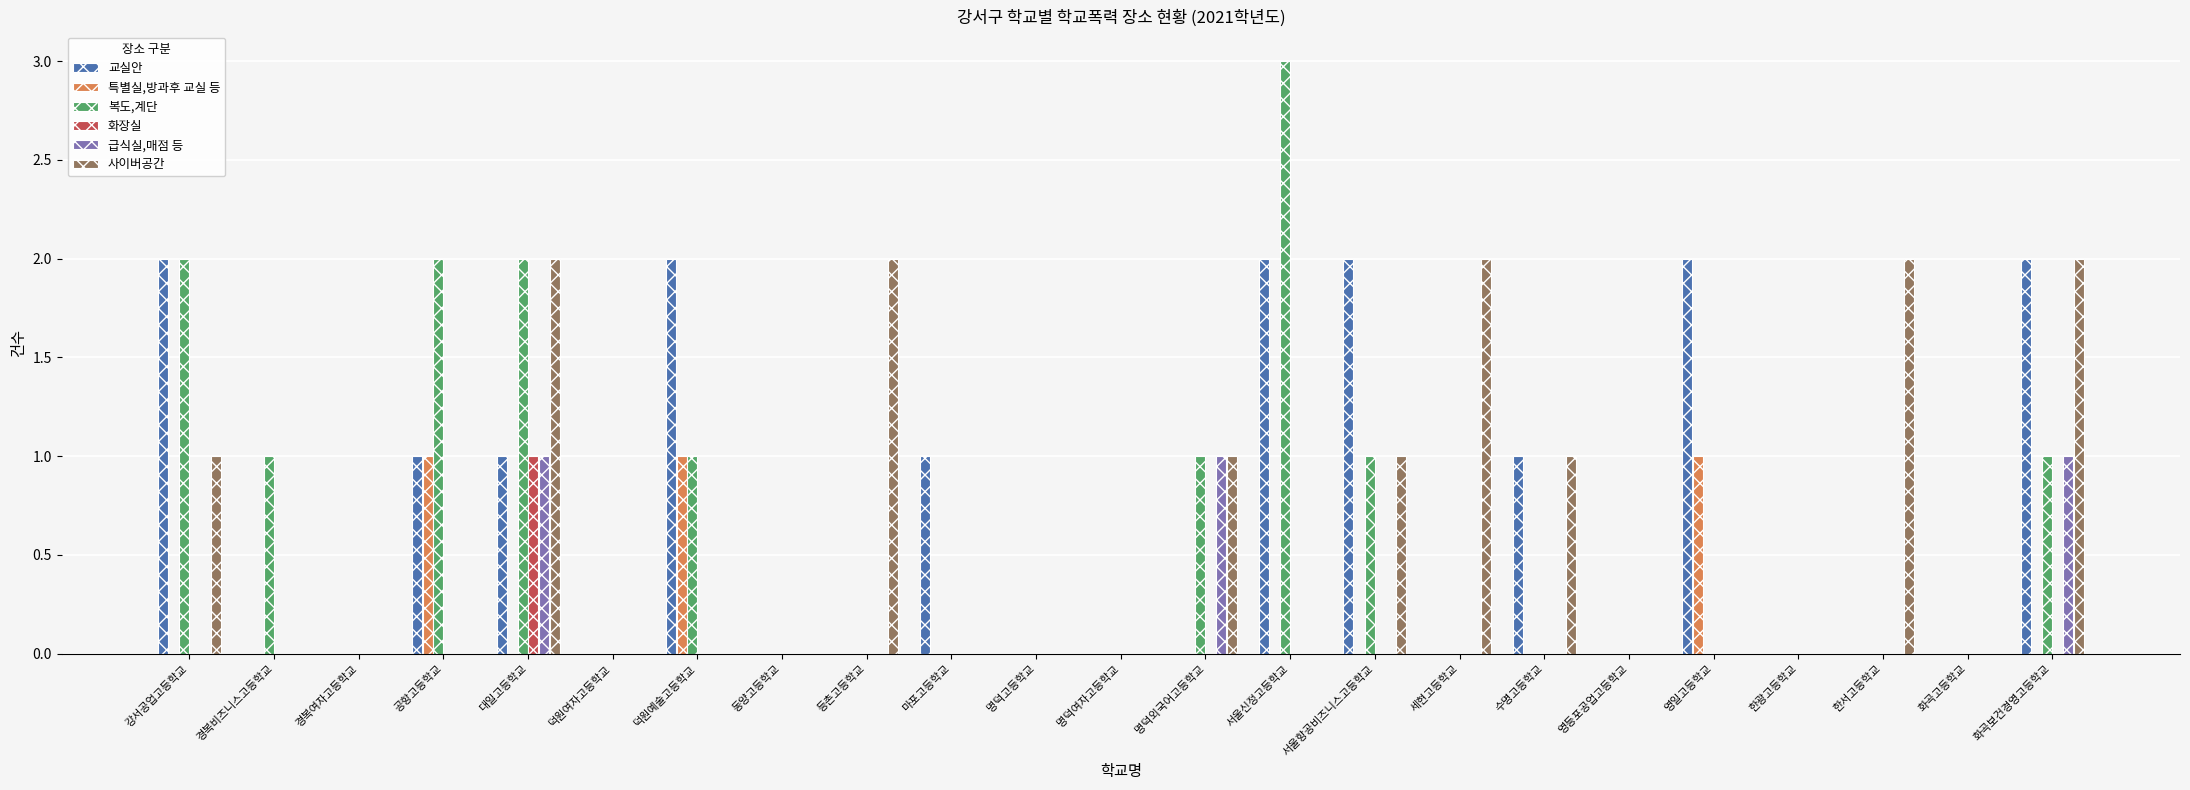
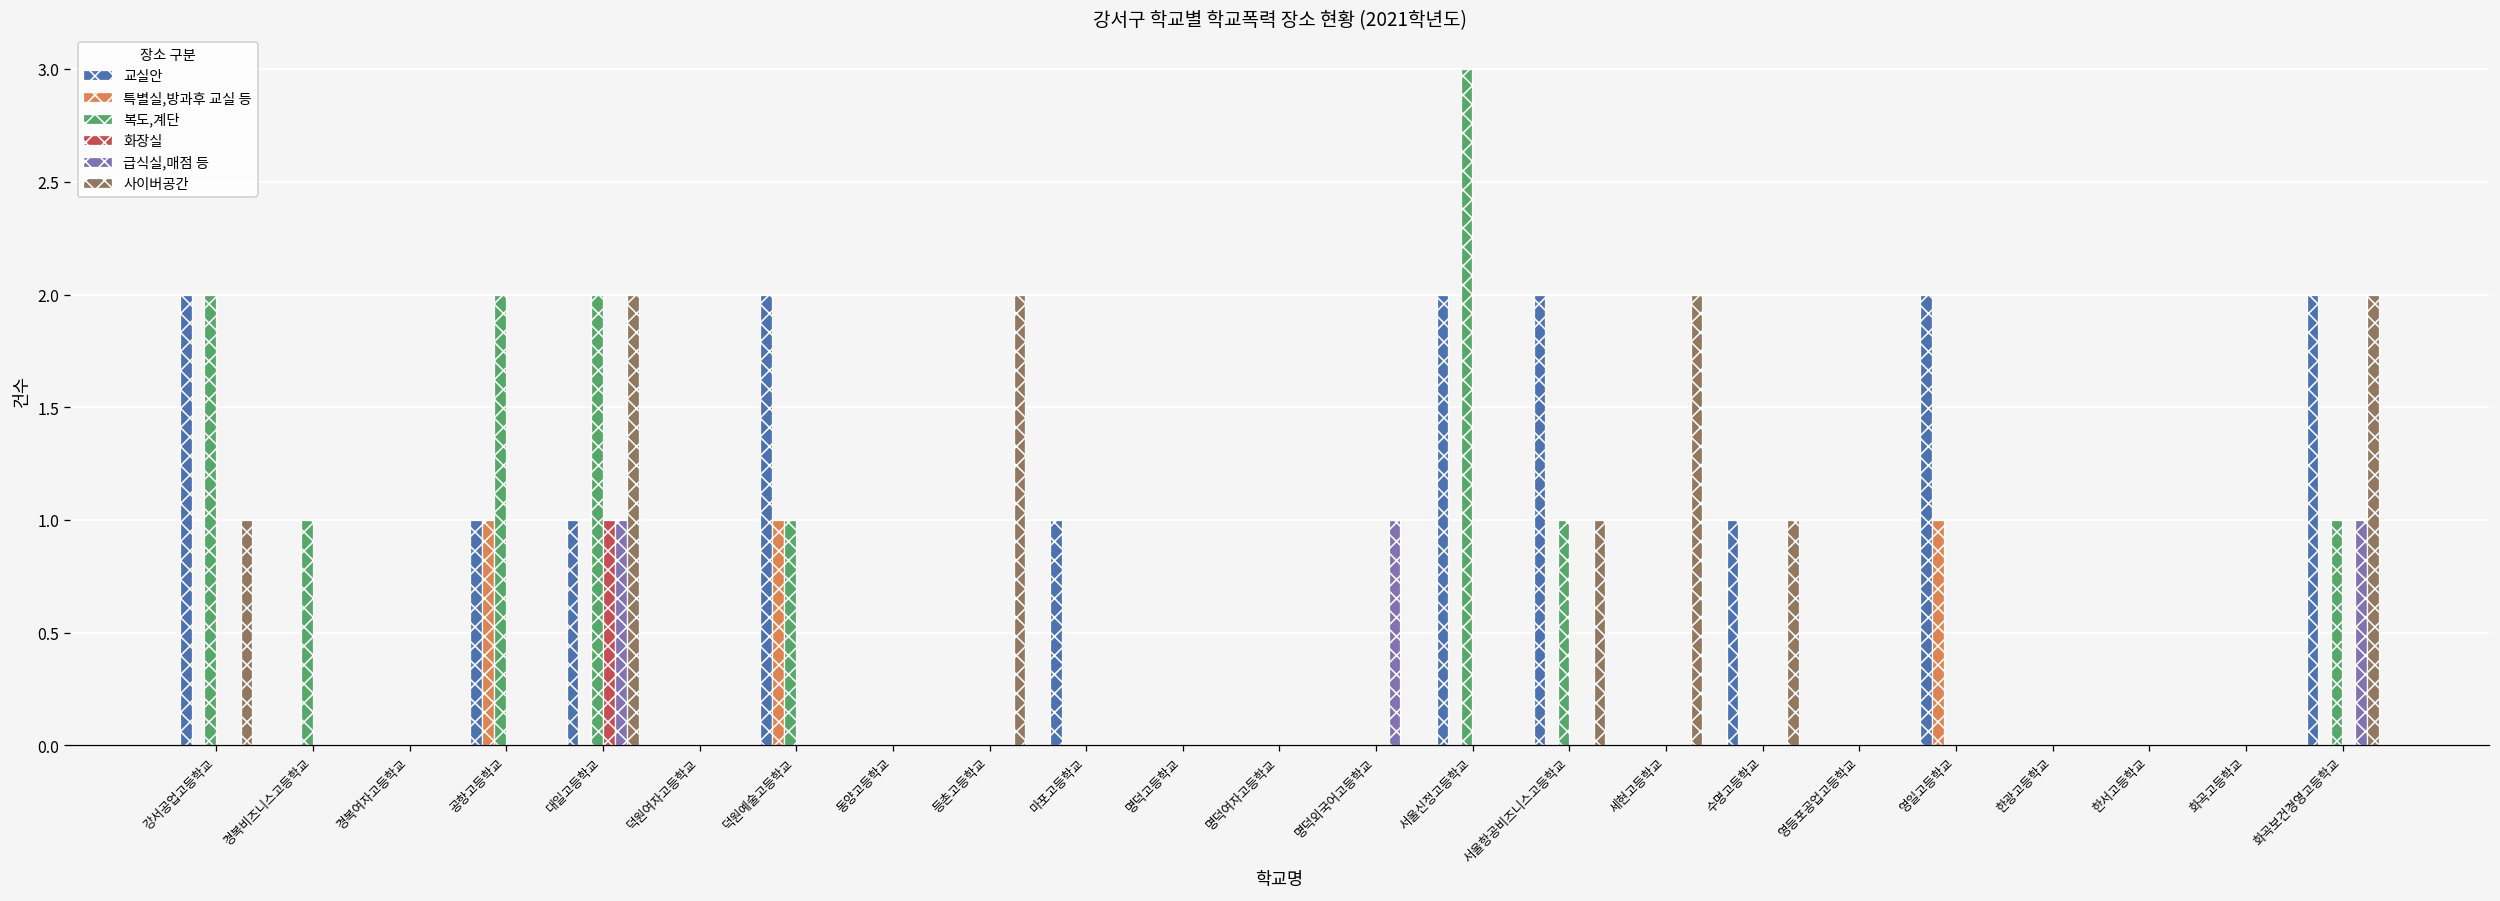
복도,계단, 명덕외국어고등학교: 1 -> 0
사이버공간, 명덕외국어고등학교: 1 -> 0
사이버공간, 한서고등학교: 2 -> 0
